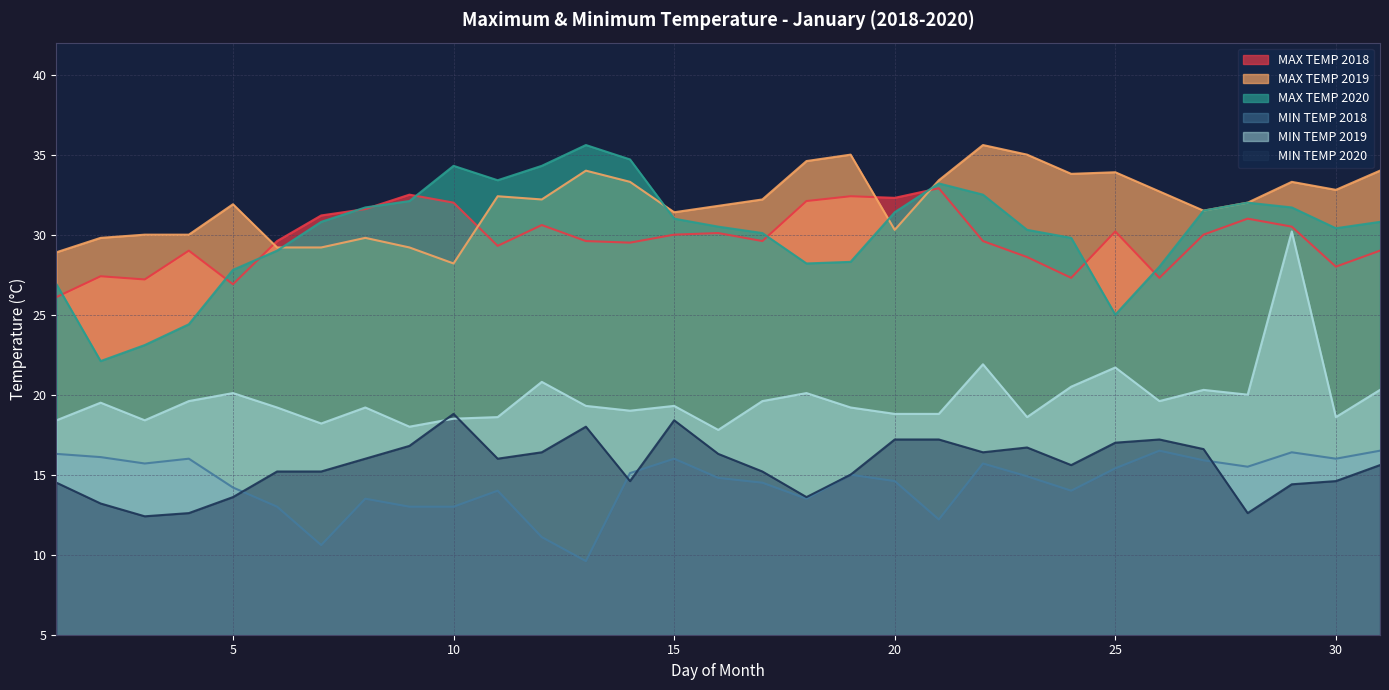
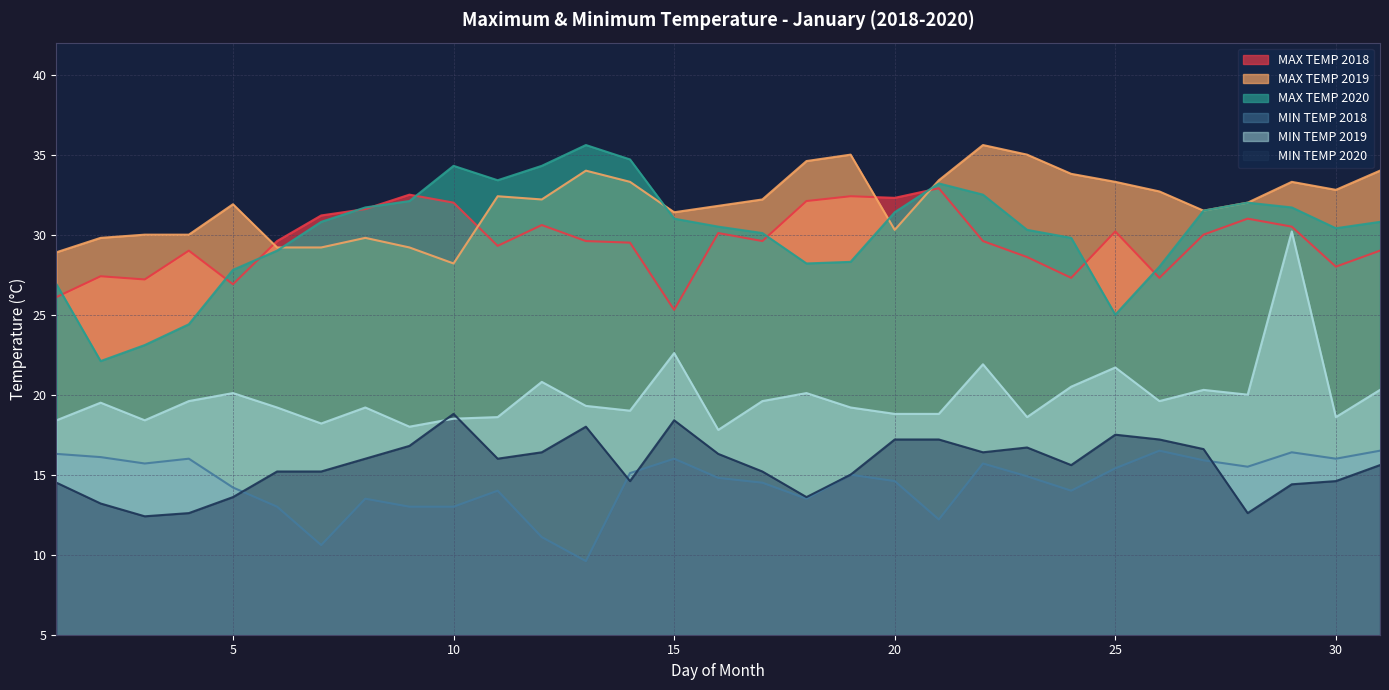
MAX TEMP 2018, 15: 30.0 -> 25.3
MIN TEMP 2019, 15: 19.3 -> 22.6
MAX TEMP 2019, 25: 33.9 -> 33.3
MIN TEMP 2020, 25: 17.0 -> 17.5
